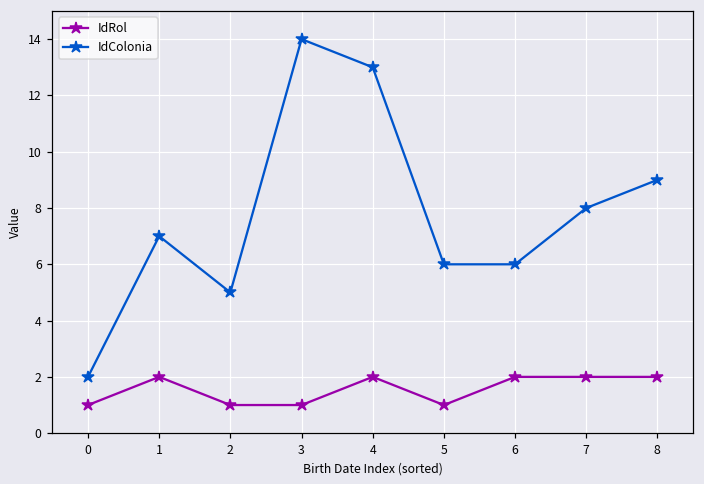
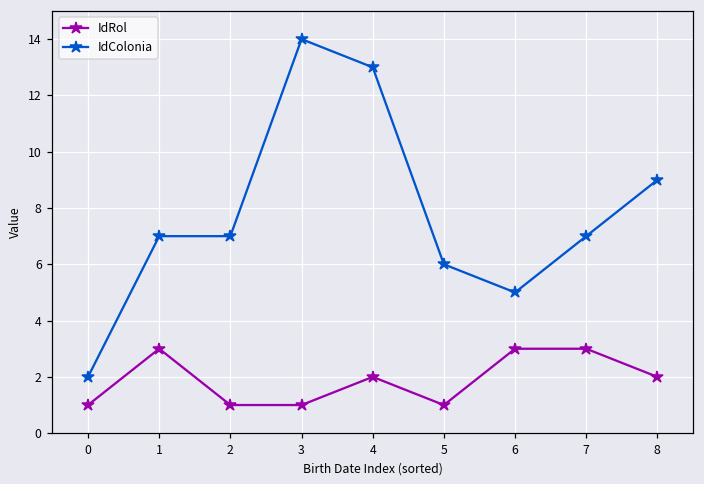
IdRol, 1: 2 -> 3
IdColonia, 2: 5 -> 7
IdRol, 6: 2 -> 3
IdColonia, 6: 6 -> 5
IdRol, 7: 2 -> 3
IdColonia, 7: 8 -> 7
